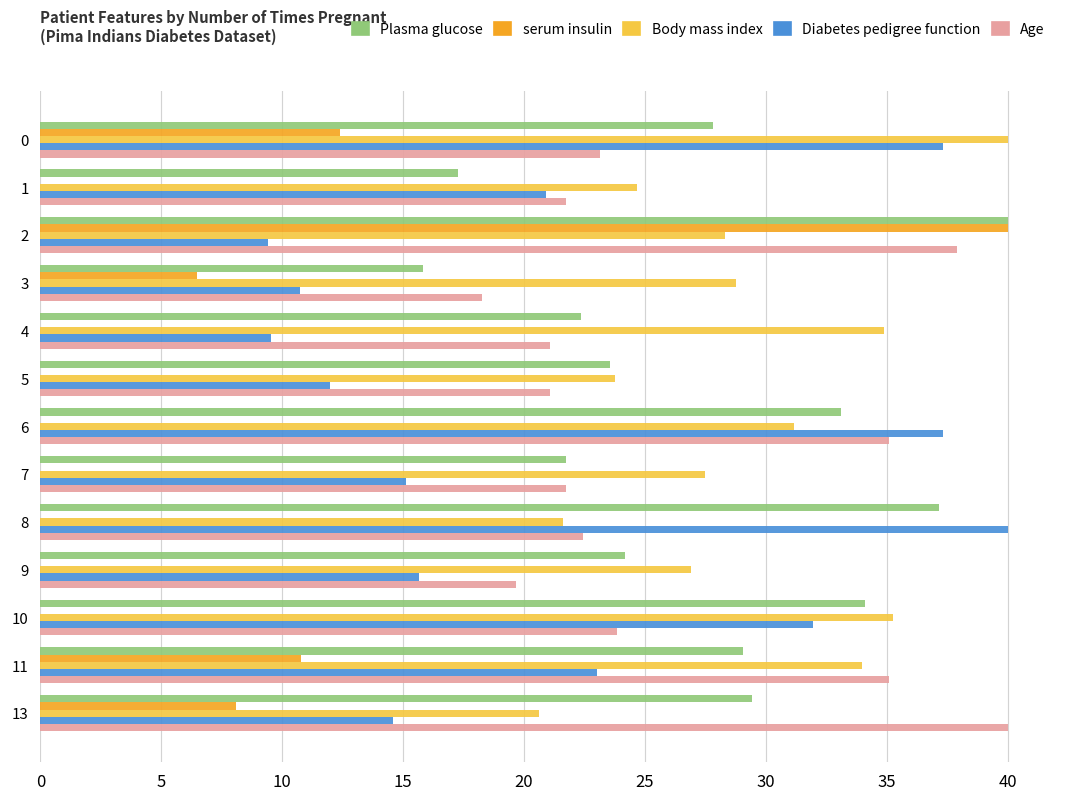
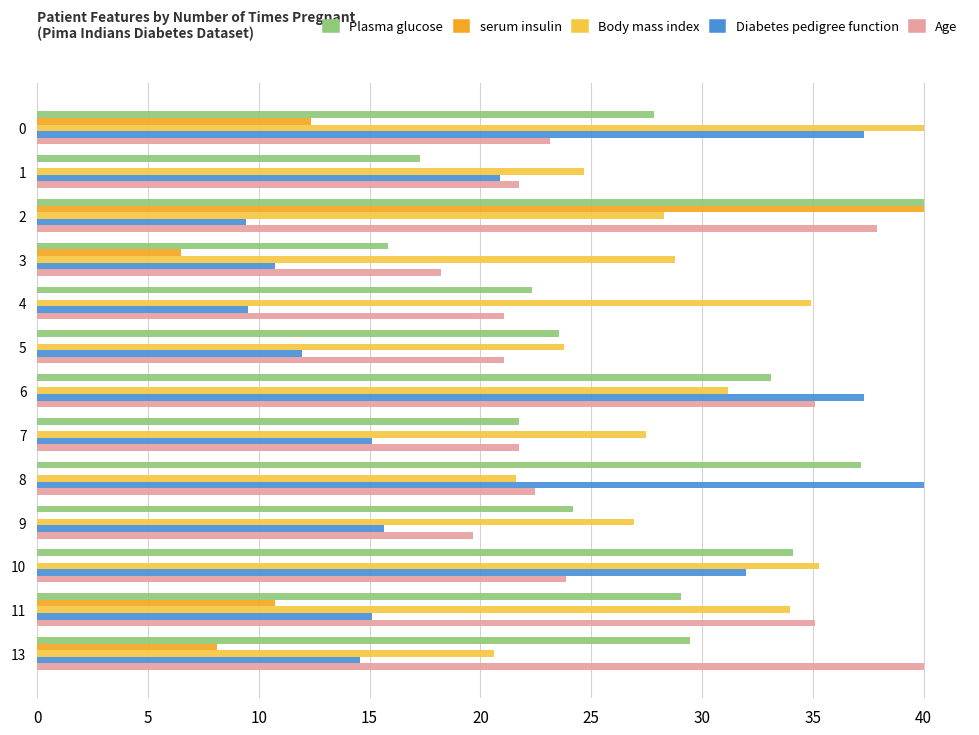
Diabetes pedigree function, 11: 23.0 -> 15.1
